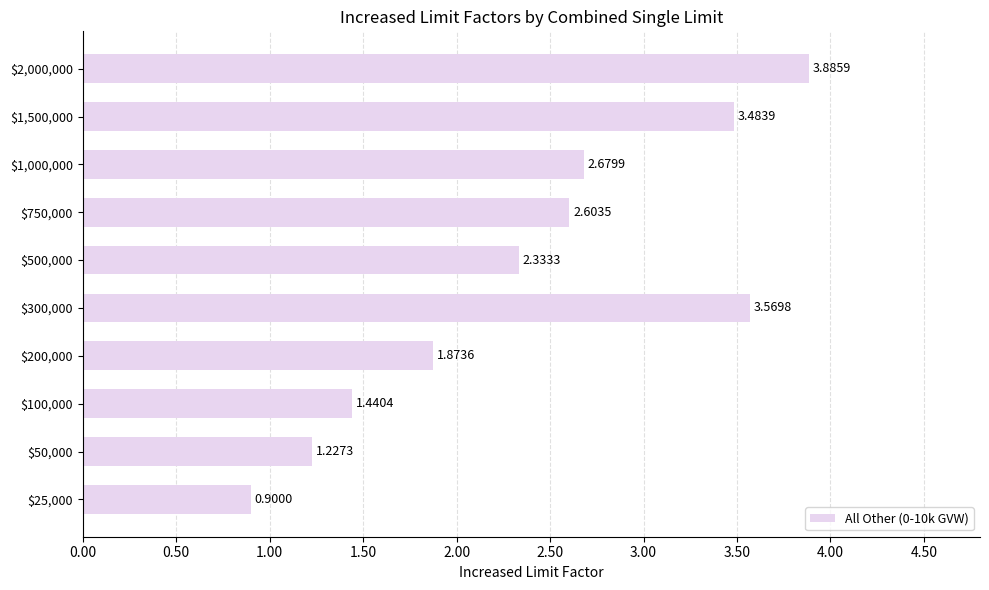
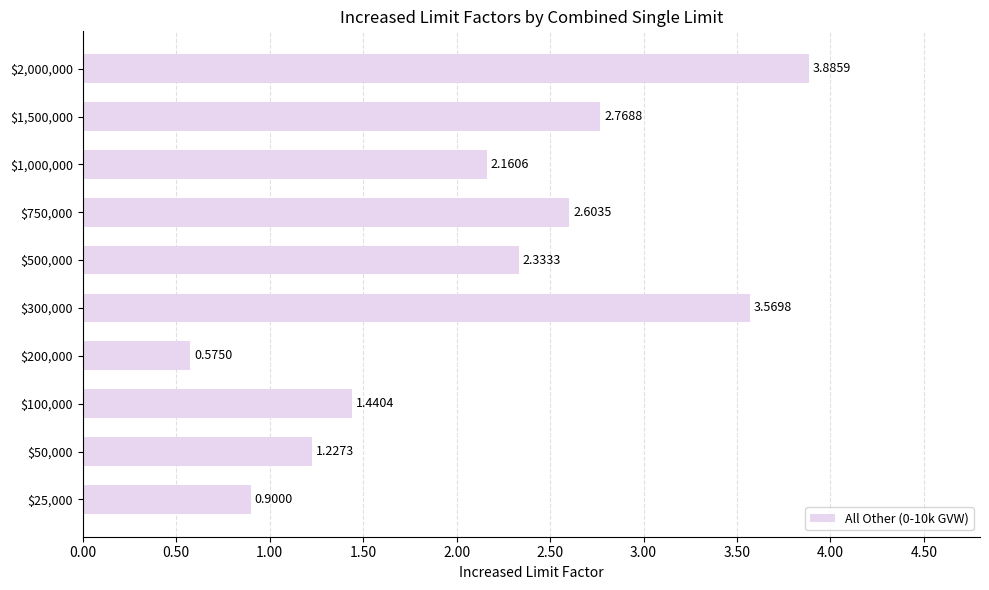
$1,500,000: 3.4839 -> 2.7688
$1,000,000: 2.6799 -> 2.1606
$200,000: 1.8736 -> 0.5750
